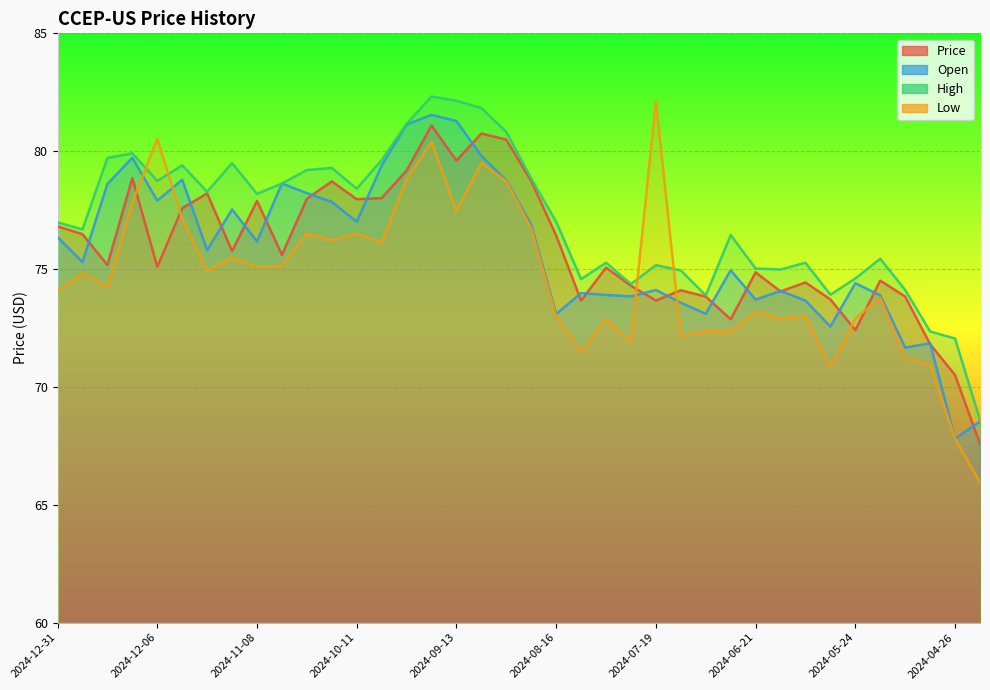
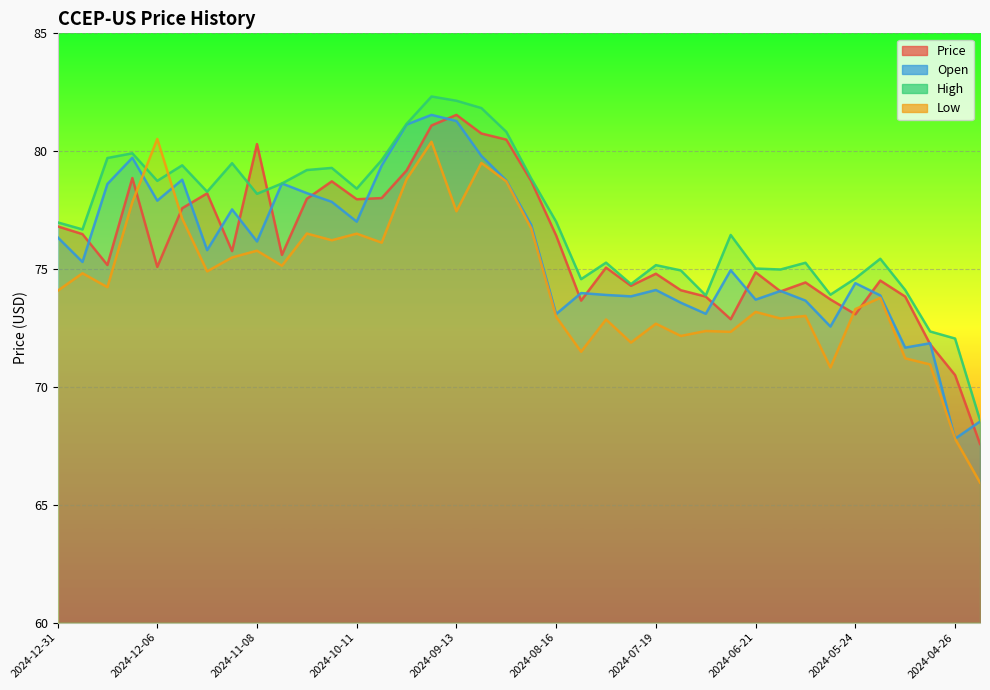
Price, 2024-11-08: 77.9 -> 80.3
Low, 2024-11-08: 75.1 -> 75.8
Price, 2024-09-13: 79.6 -> 81.5
Price, 2024-07-19: 73.7 -> 74.8
Low, 2024-07-19: 82.1 -> 72.7
Price, 2024-05-24: 72.4 -> 73.1
Low, 2024-05-24: 72.9 -> 73.3
